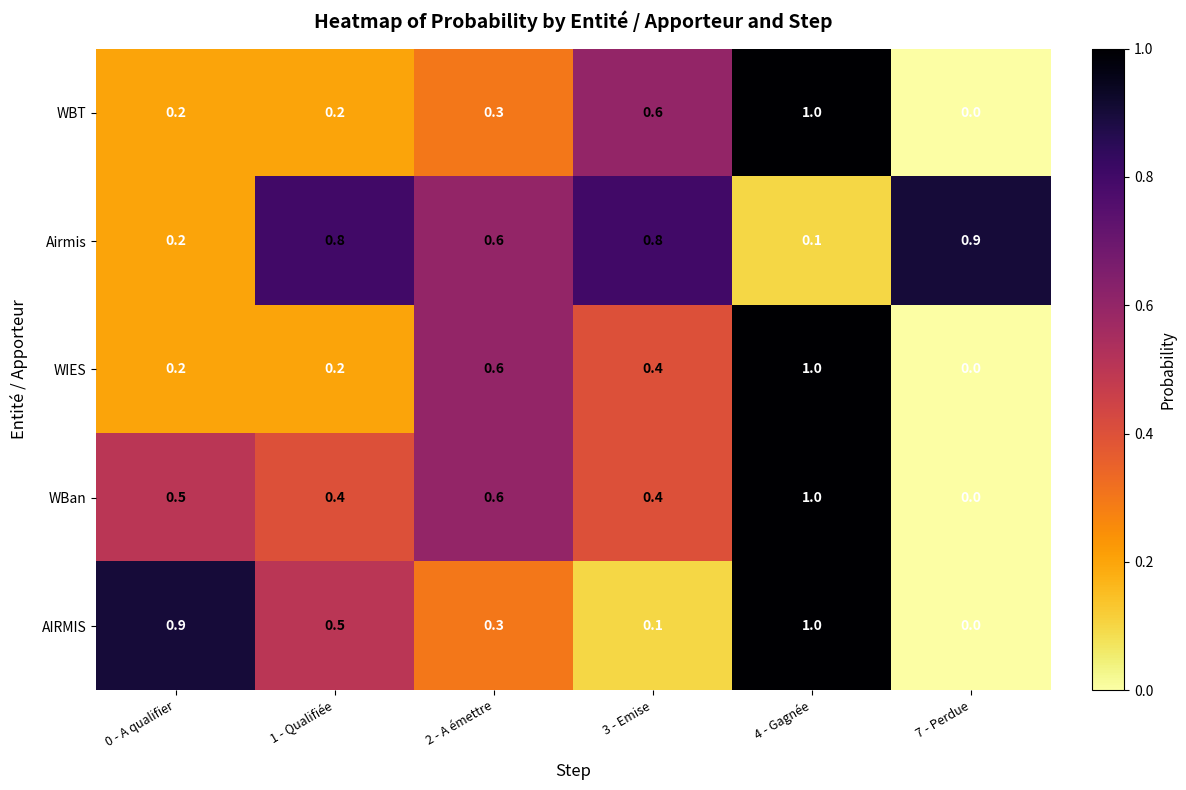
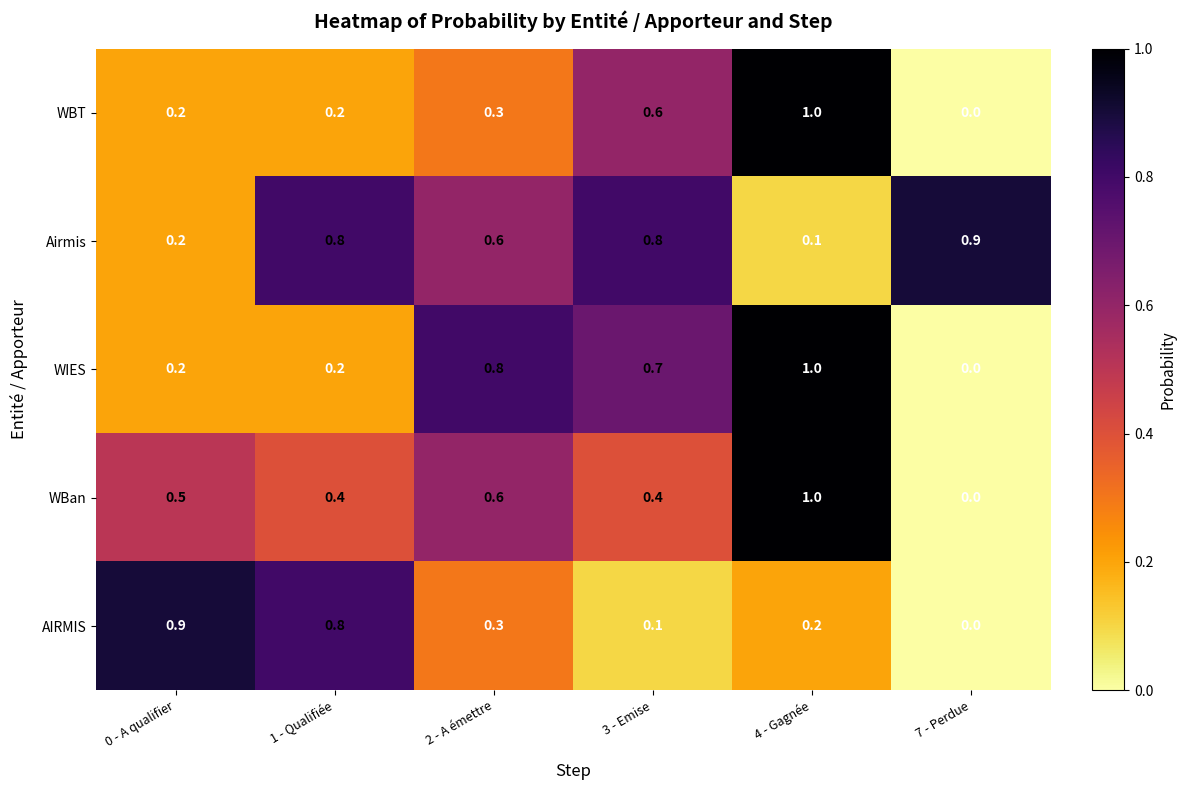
WIES, 2 - A émettre: 0.6 -> 0.8
WIES, 3 - Emise: 0.4 -> 0.7
AIRMIS, 1 - Qualifiée: 0.5 -> 0.8
AIRMIS, 4 - Gagnée: 1.0 -> 0.2
